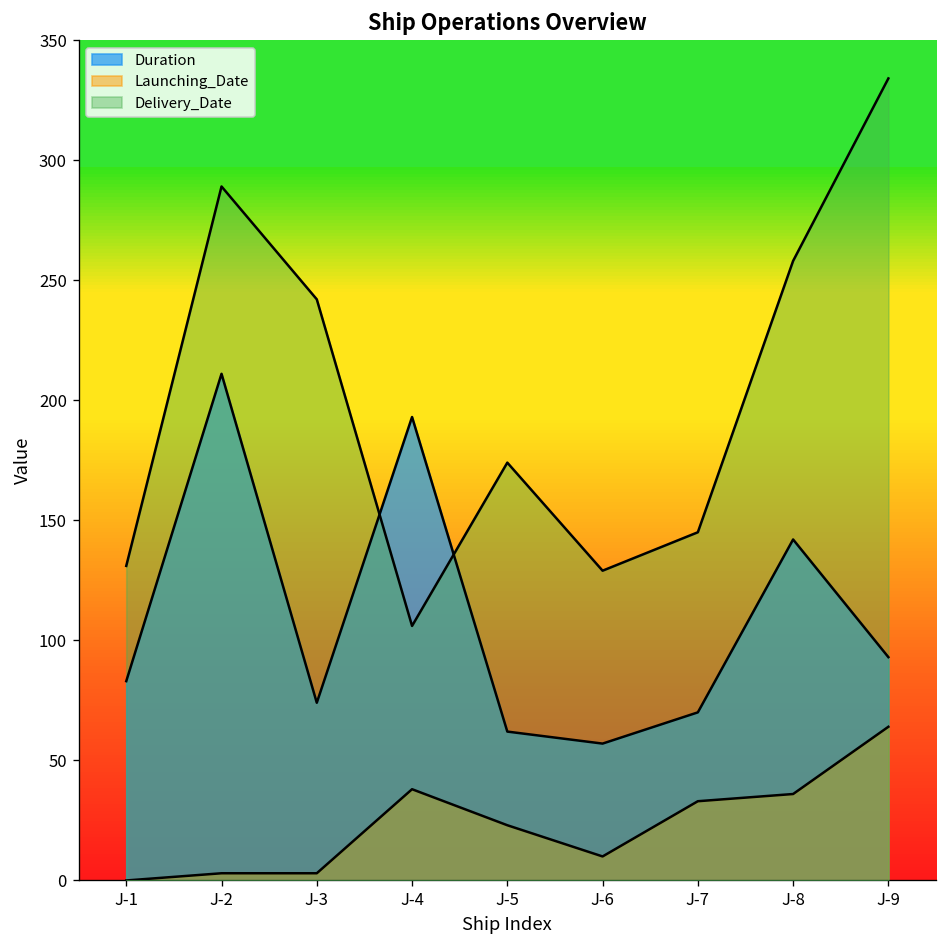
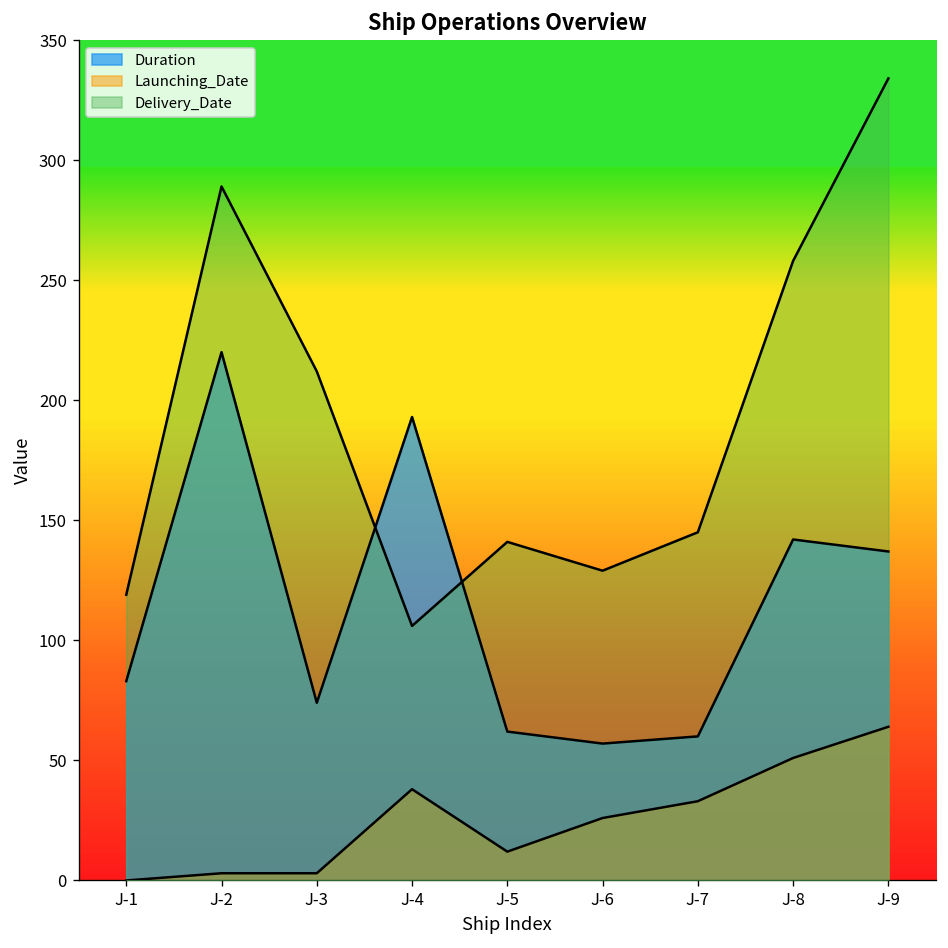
Delivery_Date, J-1: 131 -> 119
Duration, J-2: 211 -> 220
Delivery_Date, J-3: 242 -> 212
Launching_Date, J-5: 23 -> 12
Delivery_Date, J-5: 174 -> 141
Launching_Date, J-6: 10 -> 26
Duration, J-7: 70 -> 60
Launching_Date, J-8: 36 -> 51
Duration, J-9: 93 -> 137
